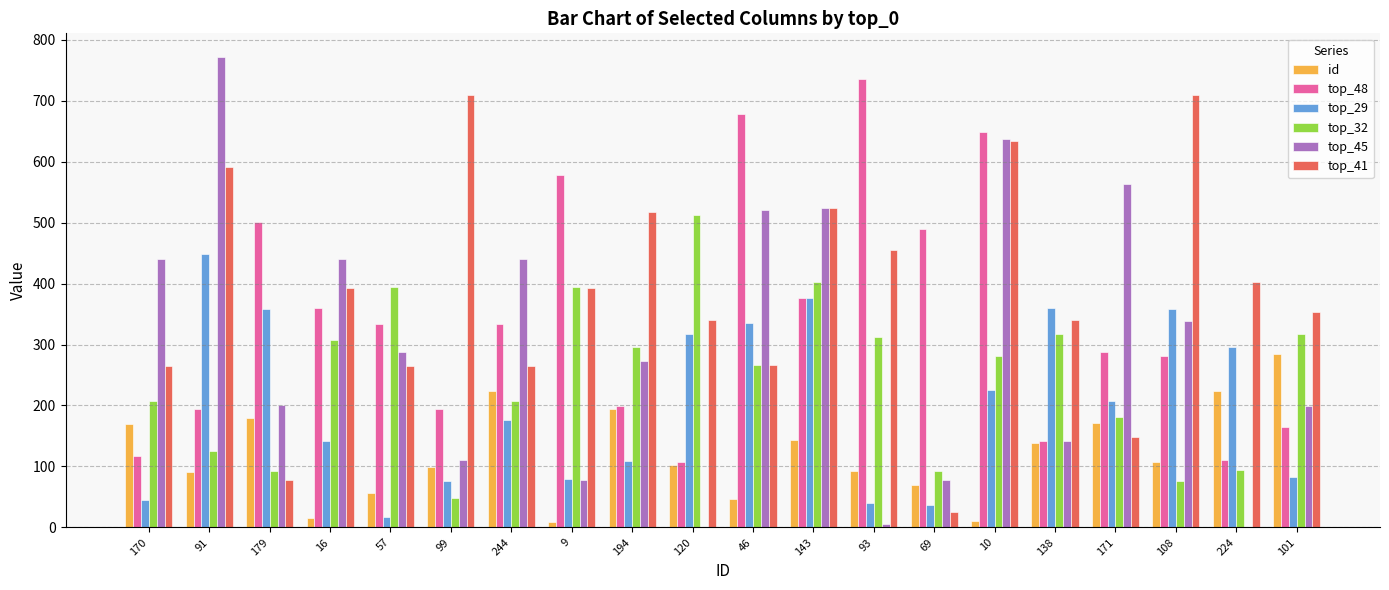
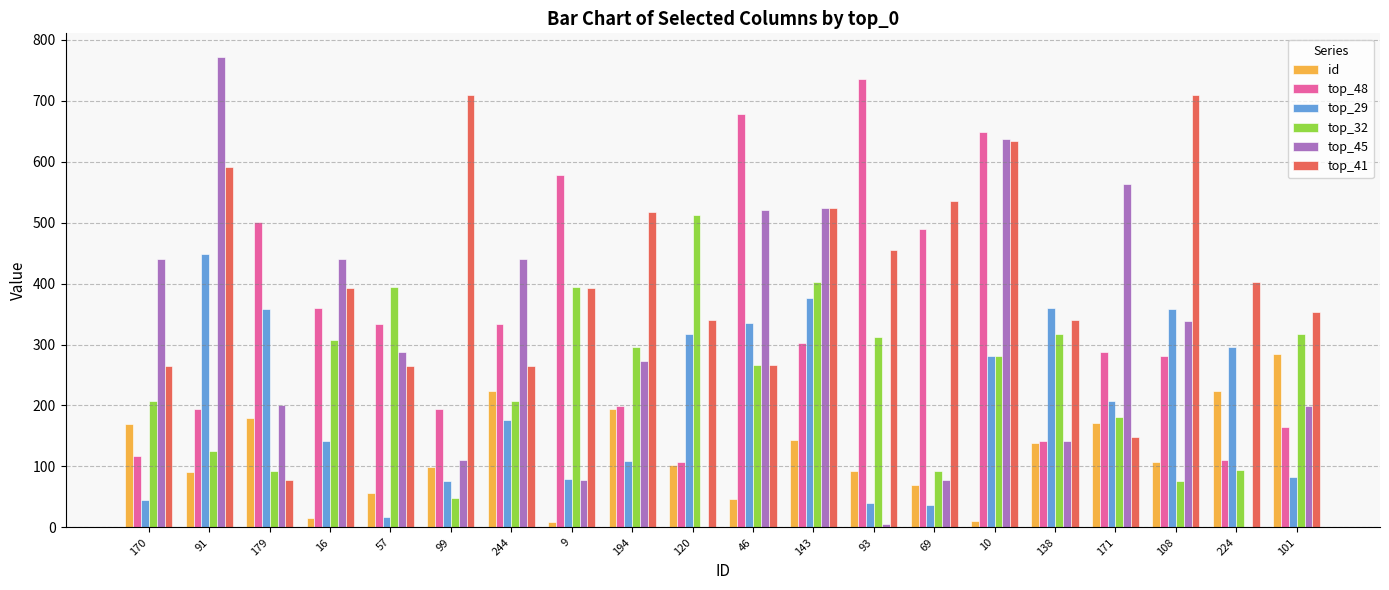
top_48, 143: 380 -> 300
top_41, 69: 30 -> 540
top_29, 10: 230 -> 280
